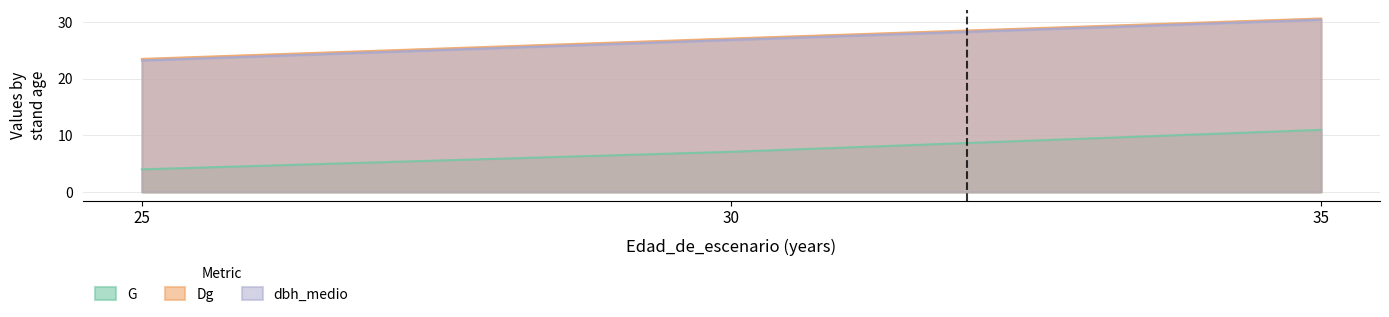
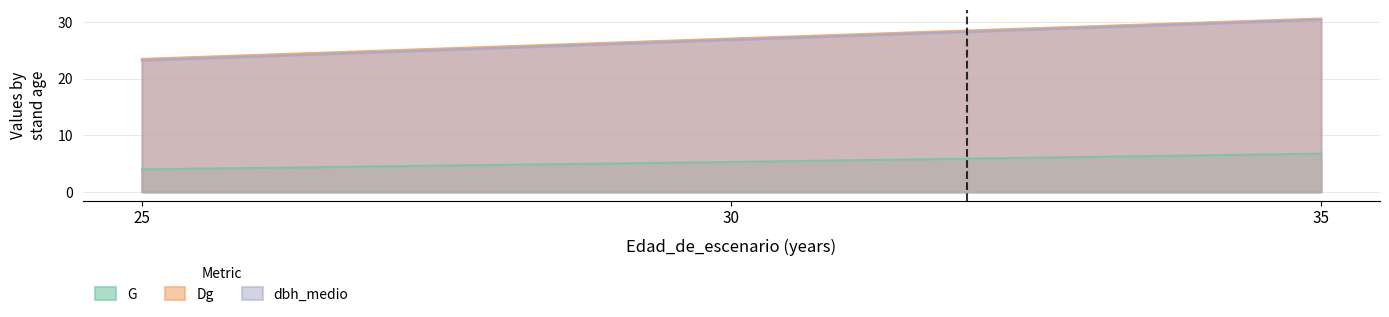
G, 30: 7 -> 5
G, 35: 11 -> 7
